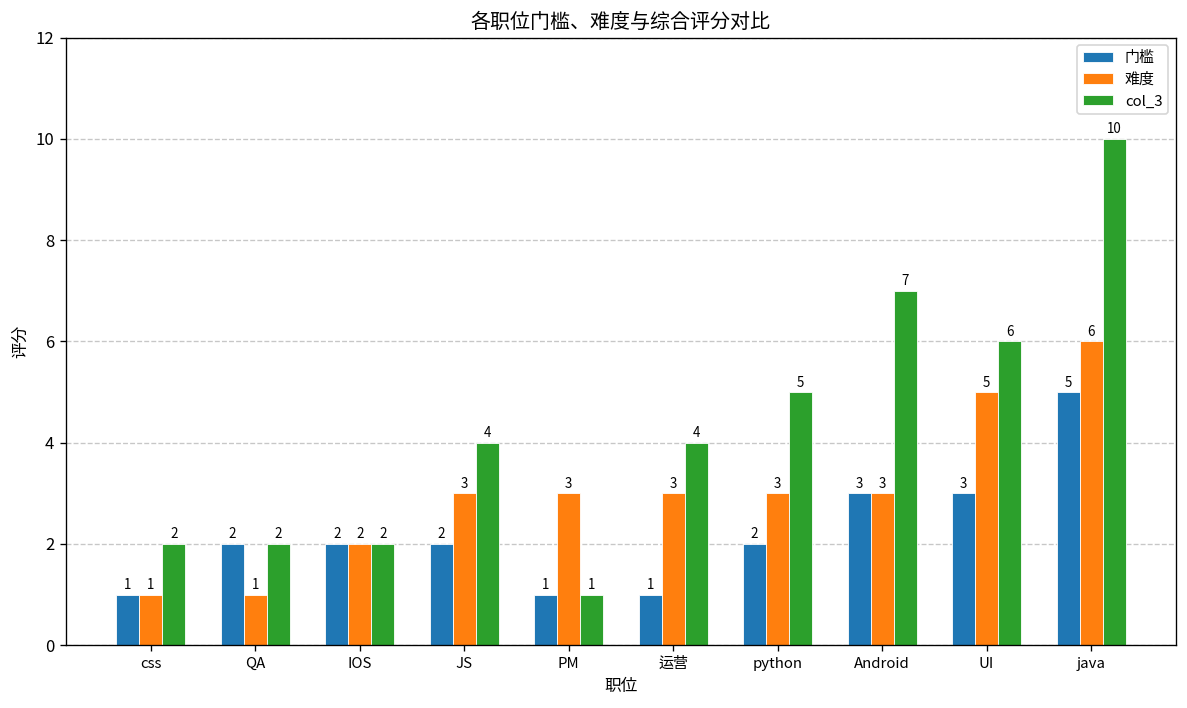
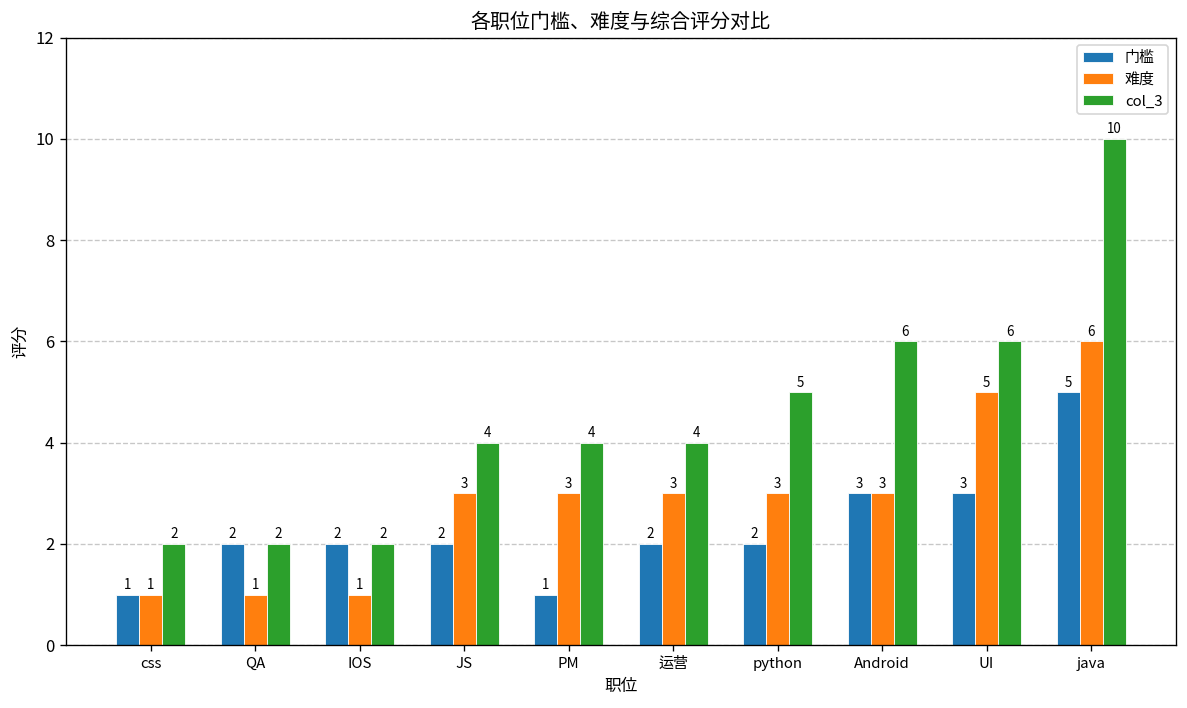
难度, IOS: 2 -> 1
col_3, PM: 1 -> 4
门槛, 运营: 1 -> 2
col_3, Android: 7 -> 6
